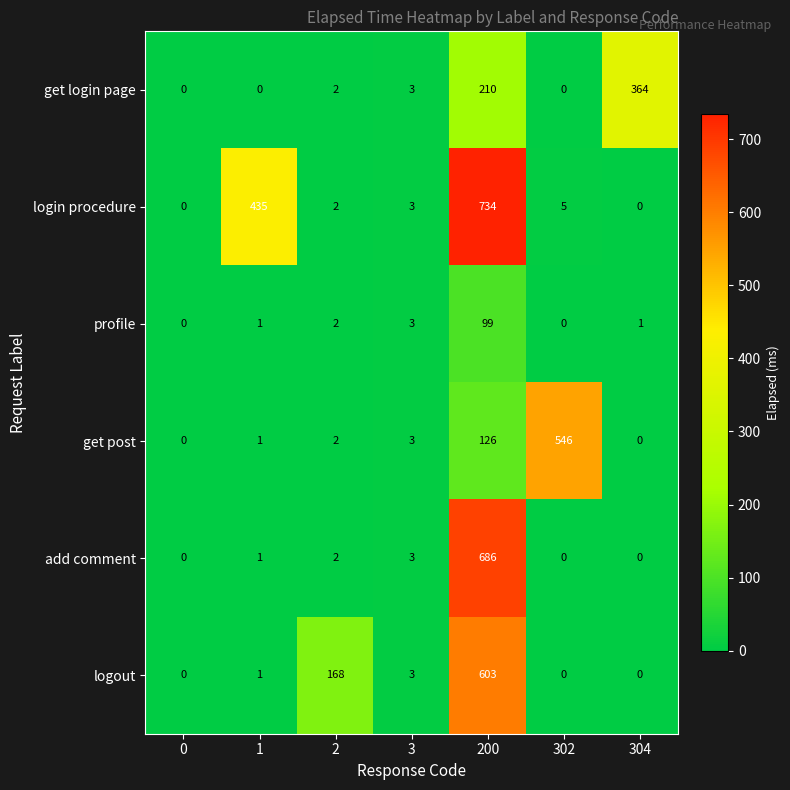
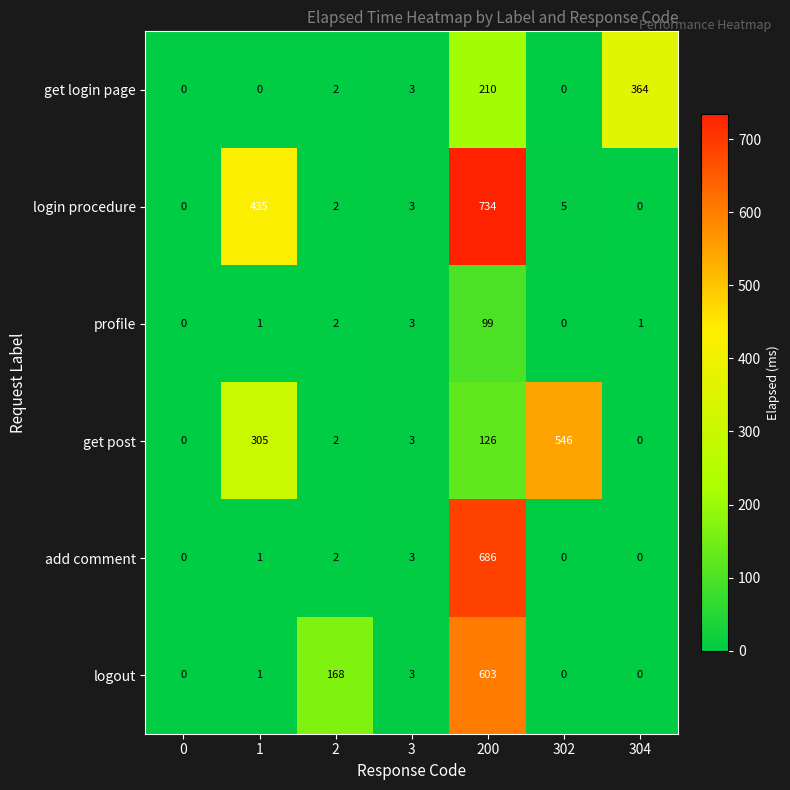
get post, 1: 1 -> 305
